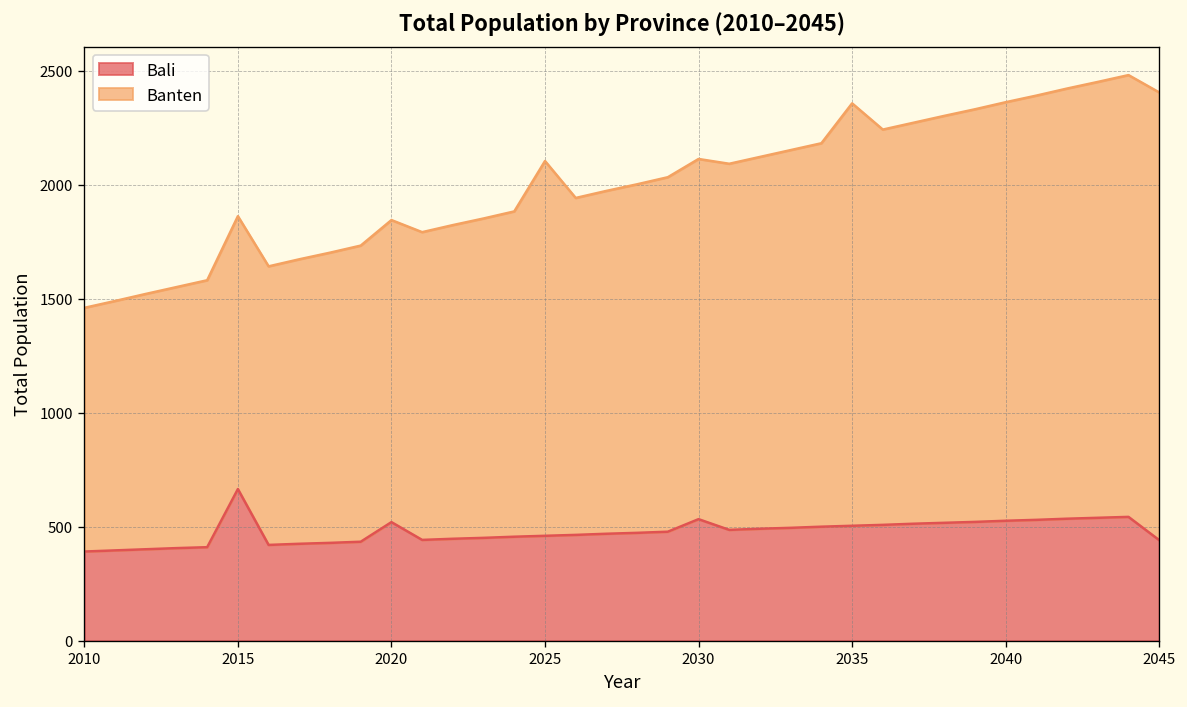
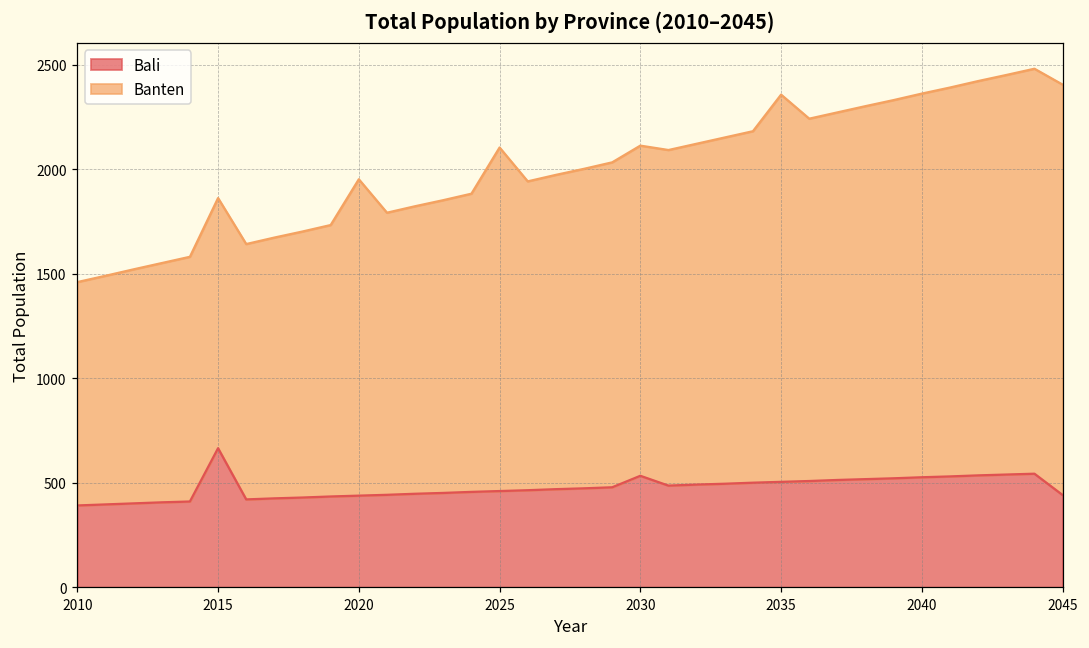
Bali, 2020: 520 -> 440
Banten, 2020: 1330 -> 1510
